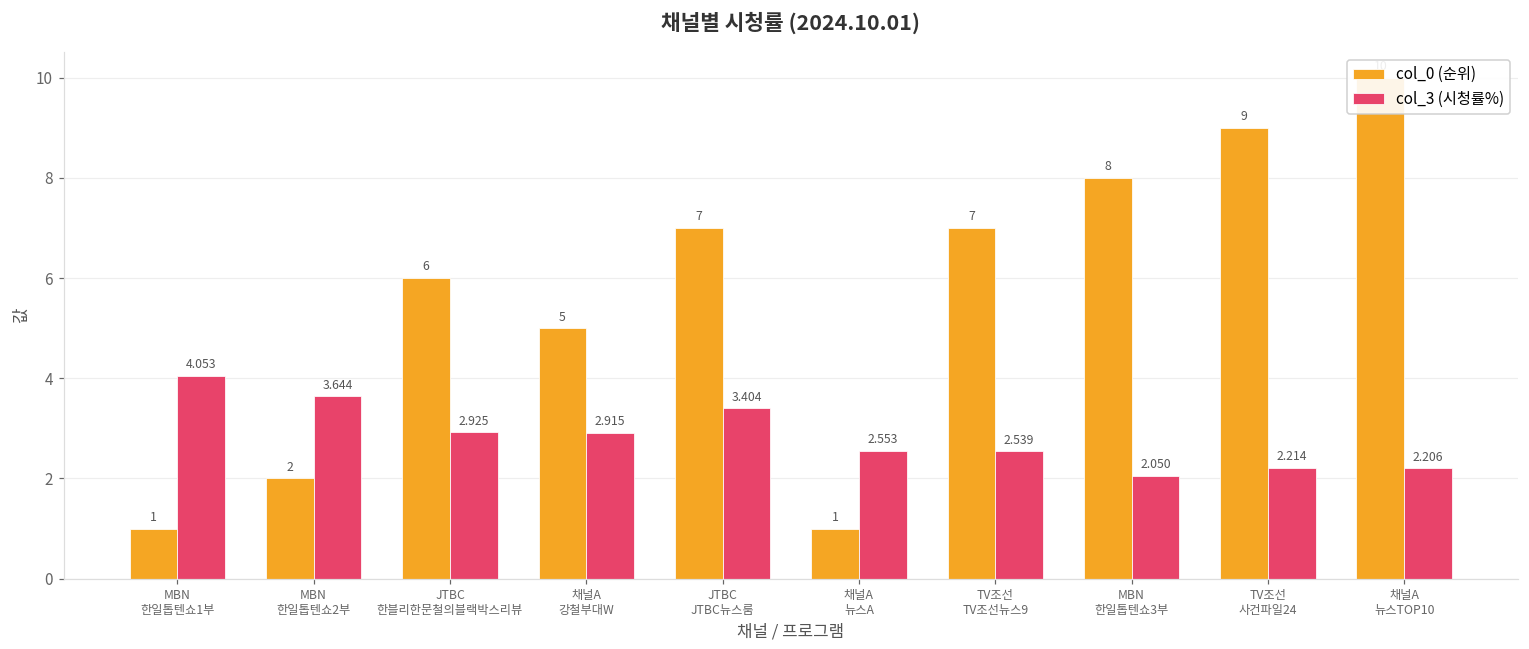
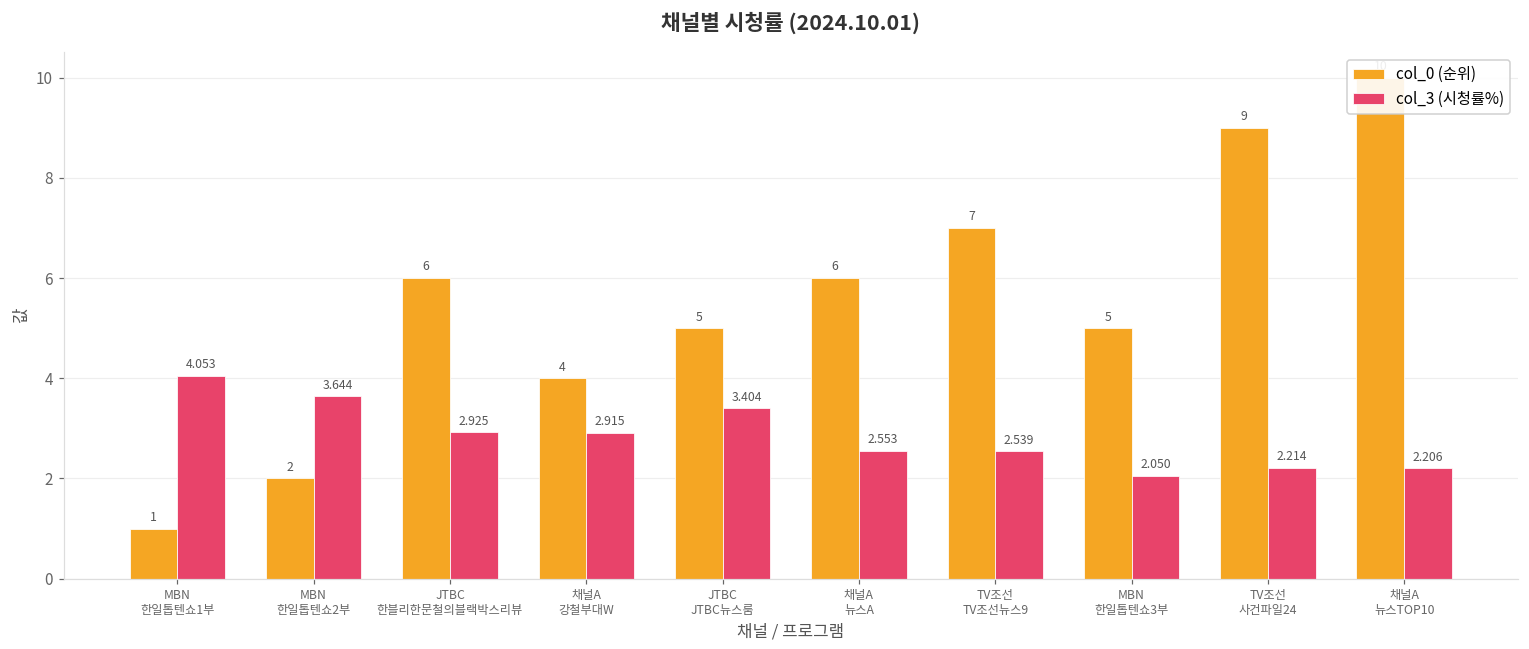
col_0 (순위), 채널A 강철부대W: 5 -> 4
col_0 (순위), JTBC JTBC뉴스룸: 7 -> 5
col_0 (순위), 채널A 뉴스A: 1 -> 6
col_0 (순위), MBN 한일톱텐쇼3부: 8 -> 5
